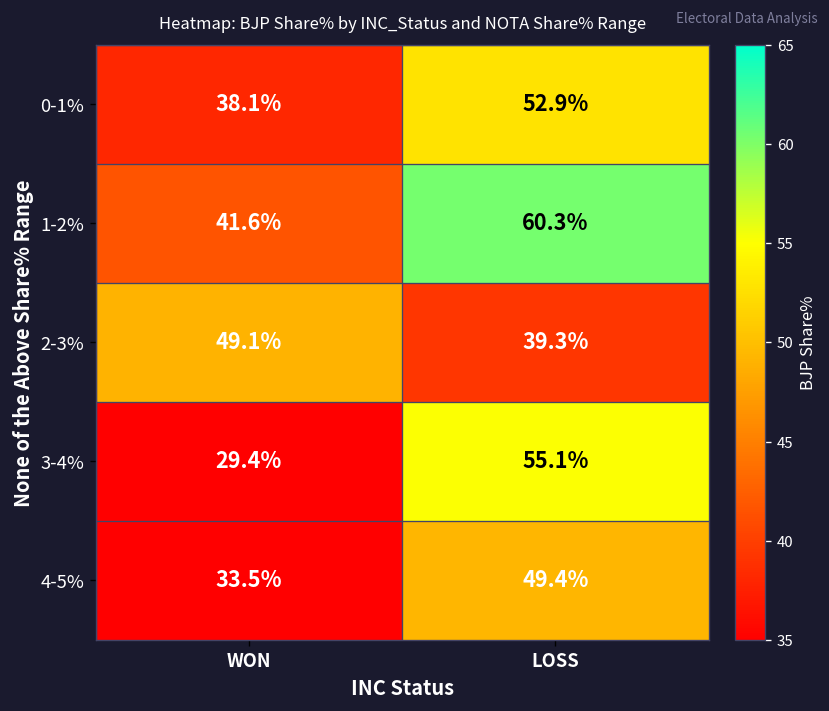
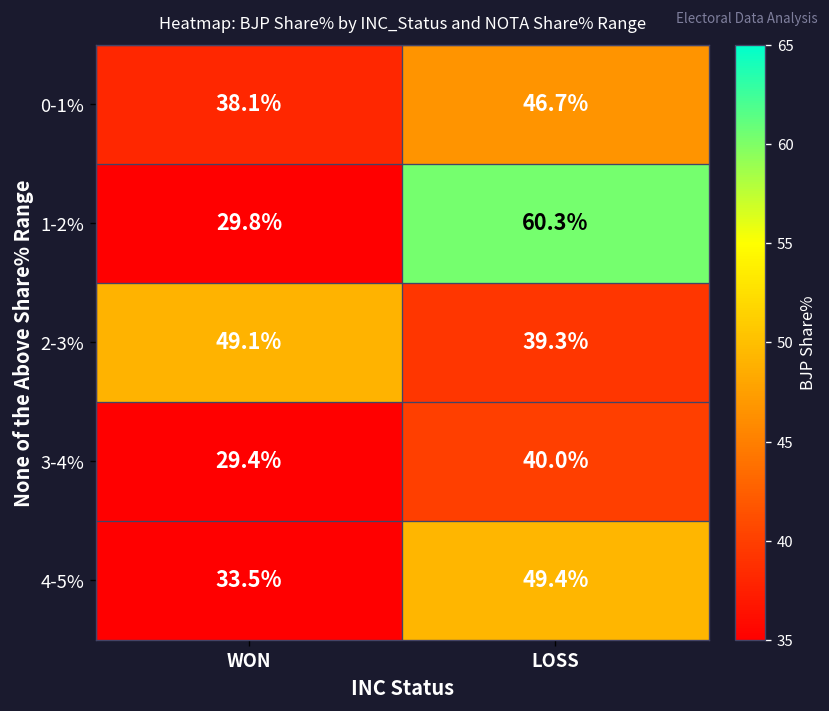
0-1%, LOSS: 52.9% -> 46.7%
1-2%, WON: 41.6% -> 29.8%
3-4%, LOSS: 55.1% -> 40.0%
